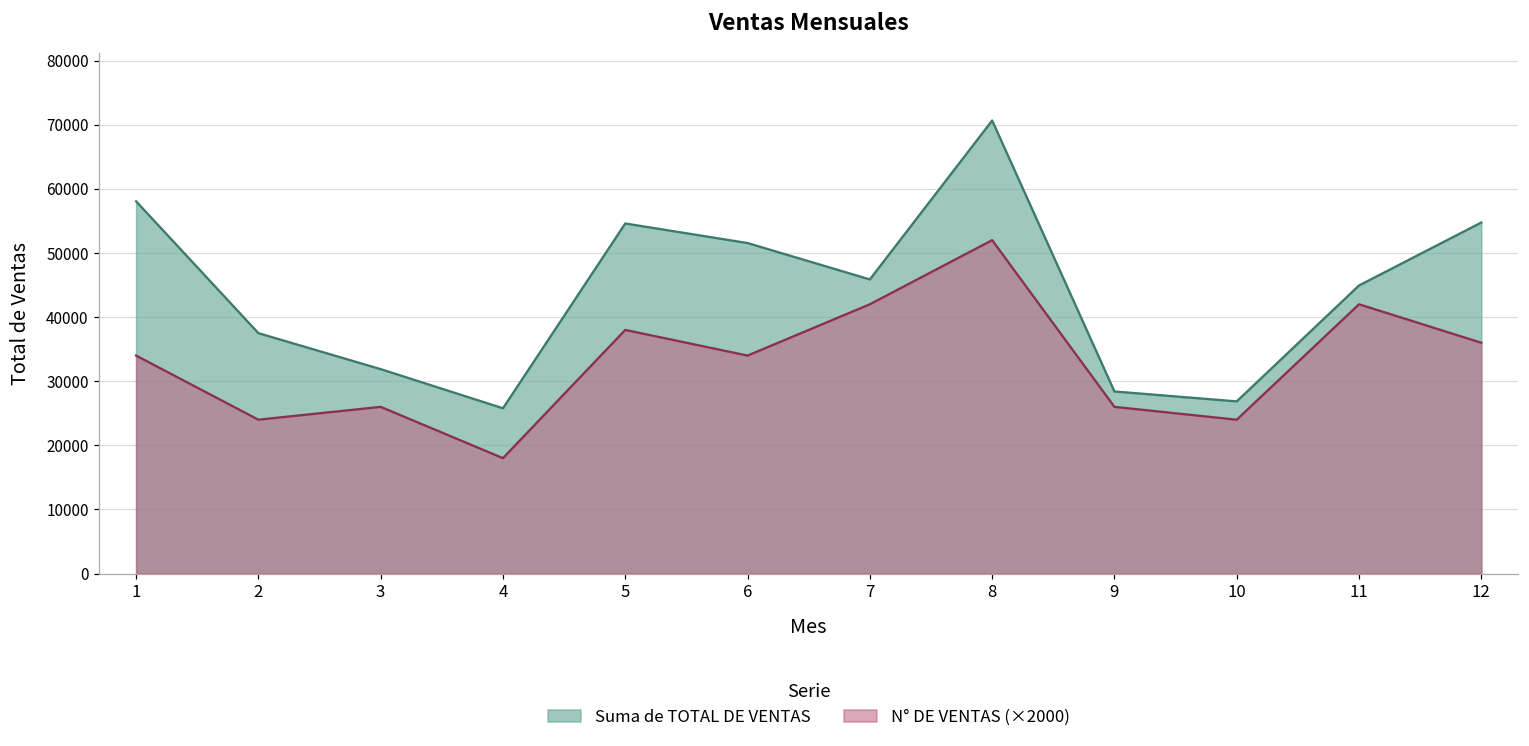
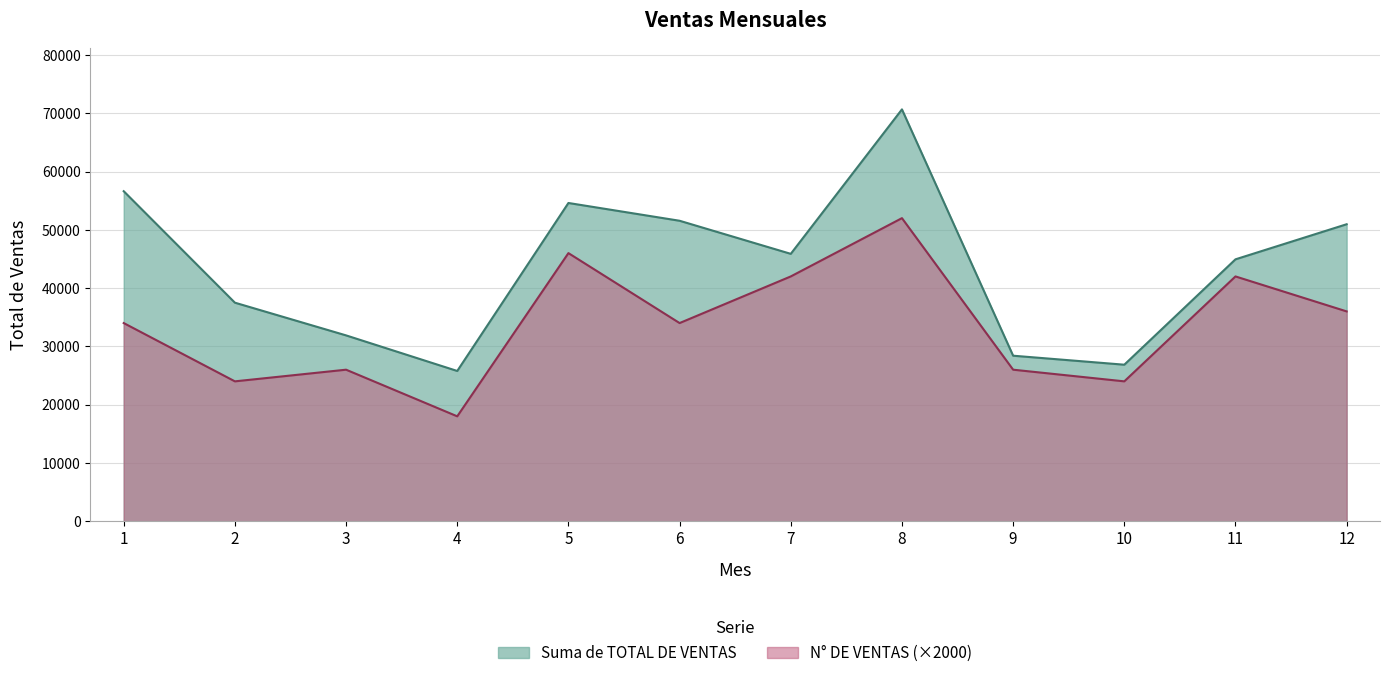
Suma de TOTAL DE VENTAS, 1: 58000 -> 57000
N° DE VENTAS (×2000), 5: 38000 -> 46000
Suma de TOTAL DE VENTAS, 12: 55000 -> 51000
